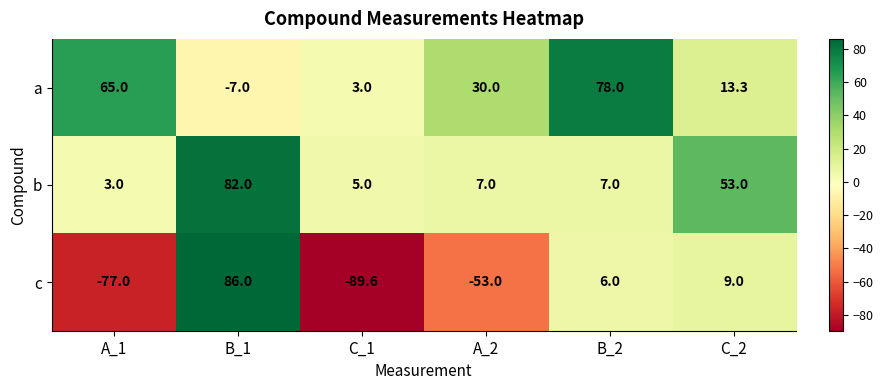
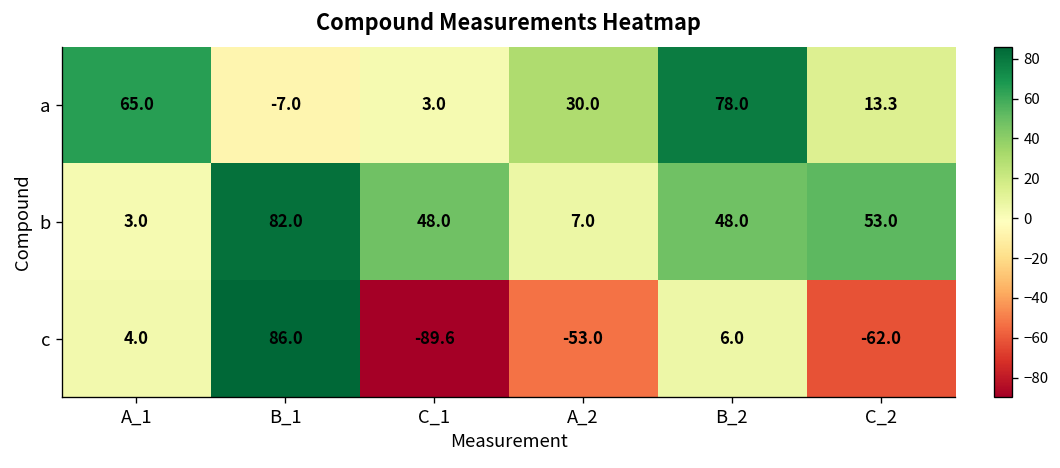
b, C_1: 5.0 -> 48.0
b, B_2: 7.0 -> 48.0
c, A_1: -77.0 -> 4.0
c, C_2: 9.0 -> -62.0
